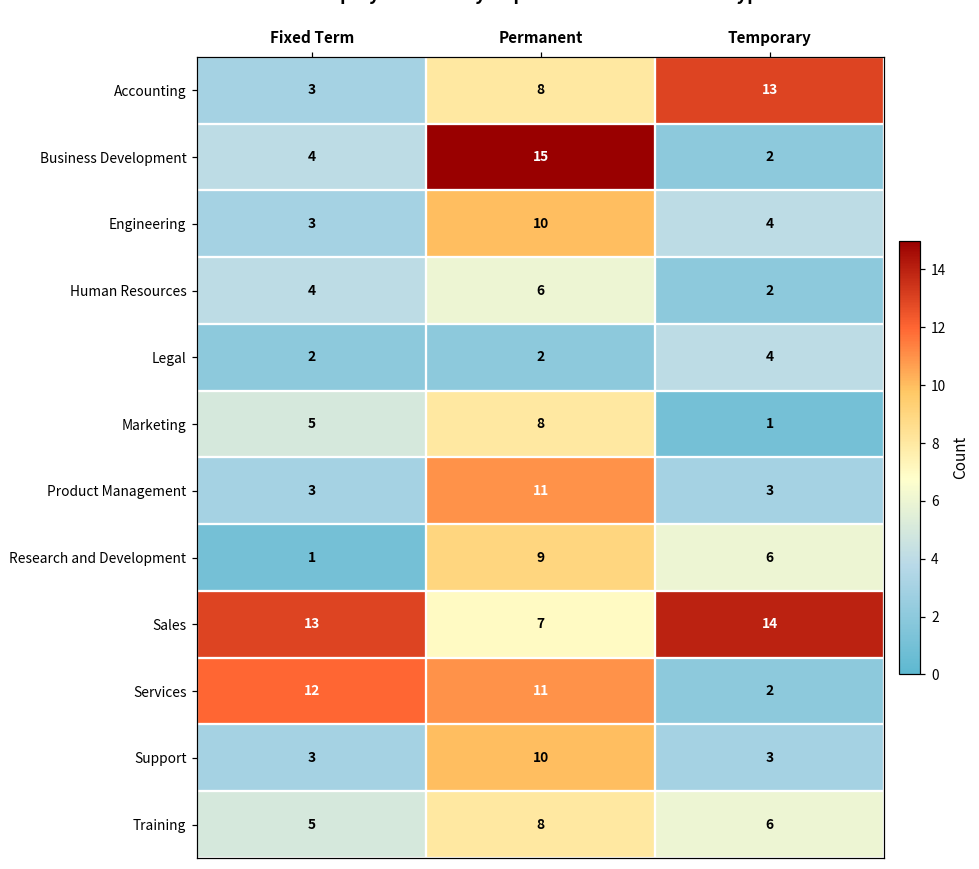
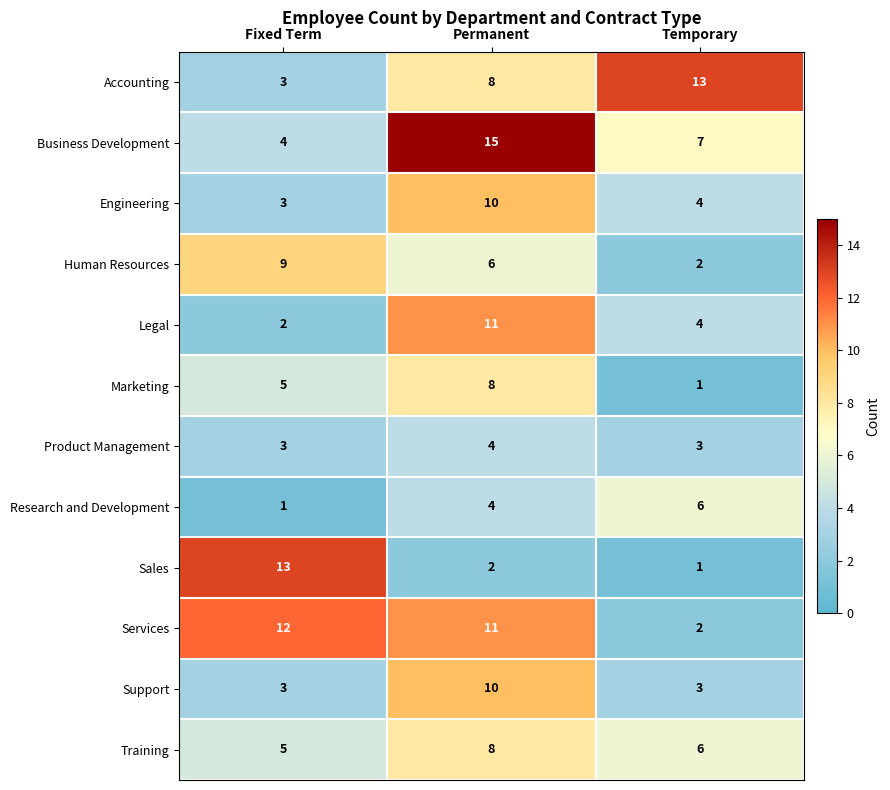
Business Development, Temporary: 2 -> 7
Human Resources, Fixed Term: 4 -> 9
Legal, Permanent: 2 -> 11
Product Management, Permanent: 11 -> 4
Research and Development, Permanent: 9 -> 4
Sales, Permanent: 7 -> 2
Sales, Temporary: 14 -> 1
